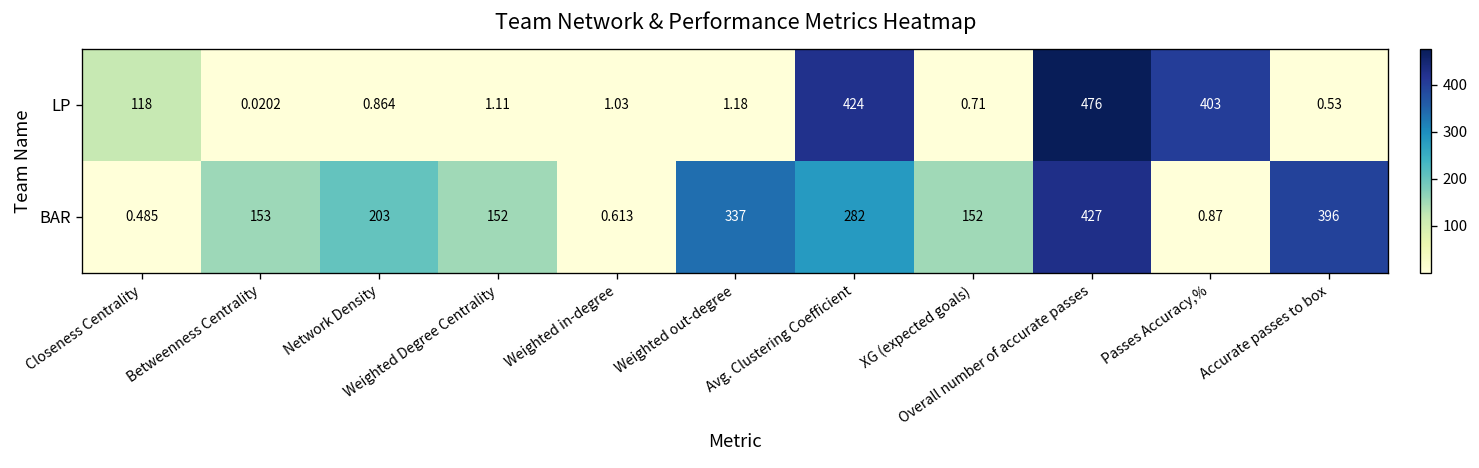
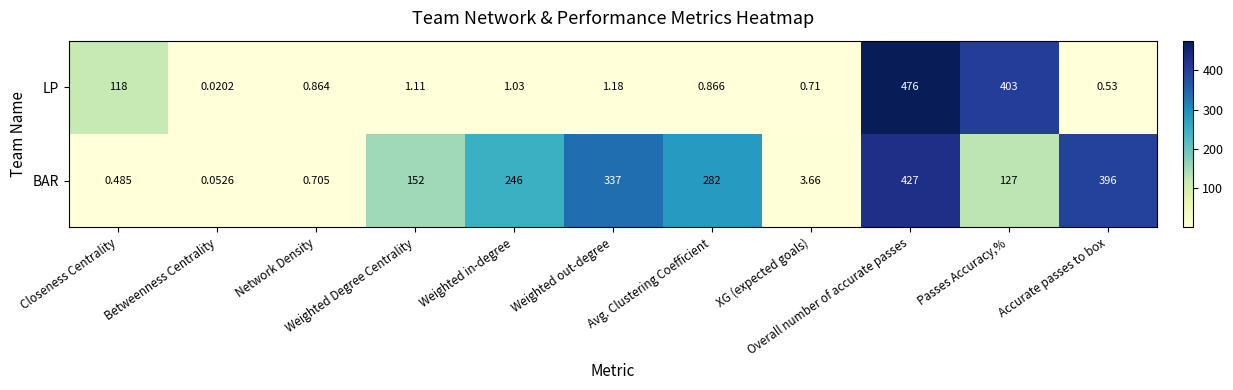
LP, Avg. Clustering Coefficient: 424 -> 0.866
BAR, Betweenness Centrality: 153 -> 0.0526
BAR, Network Density: 203 -> 0.705
BAR, Weighted in-degree: 0.613 -> 246
BAR, XG (expected goals): 152 -> 3.66
BAR, Passes Accuracy,%: 0.87 -> 127
